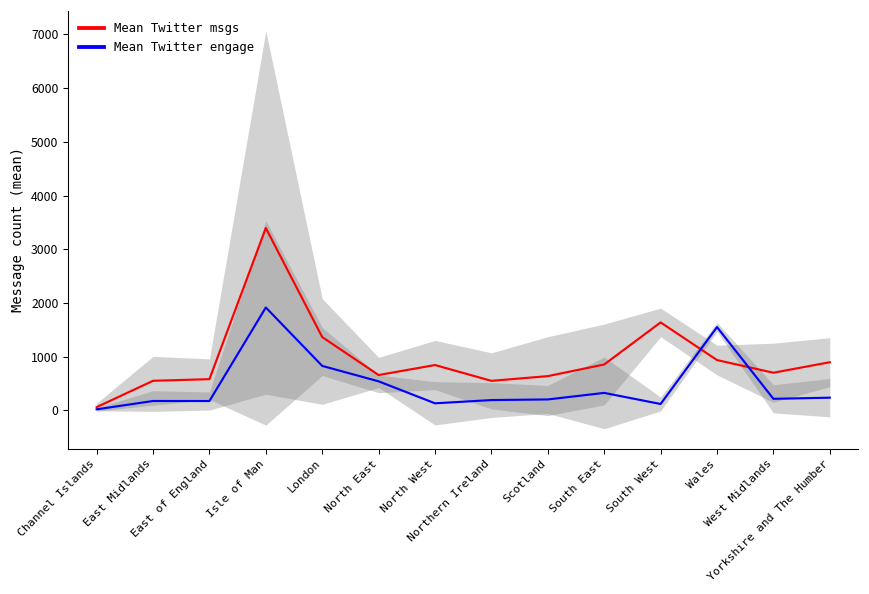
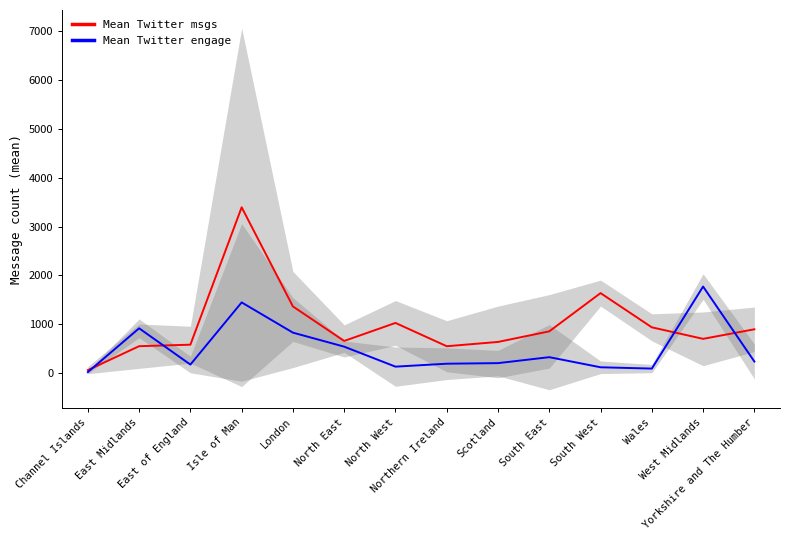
Mean Twitter engage, East Midlands: 200 -> 900
Mean Twitter engage, Isle of Man: 1900 -> 1400
Mean Twitter msgs, North West: 800 -> 1000
Mean Twitter engage, Wales: 1600 -> 100
Mean Twitter engage, West Midlands: 200 -> 1800
